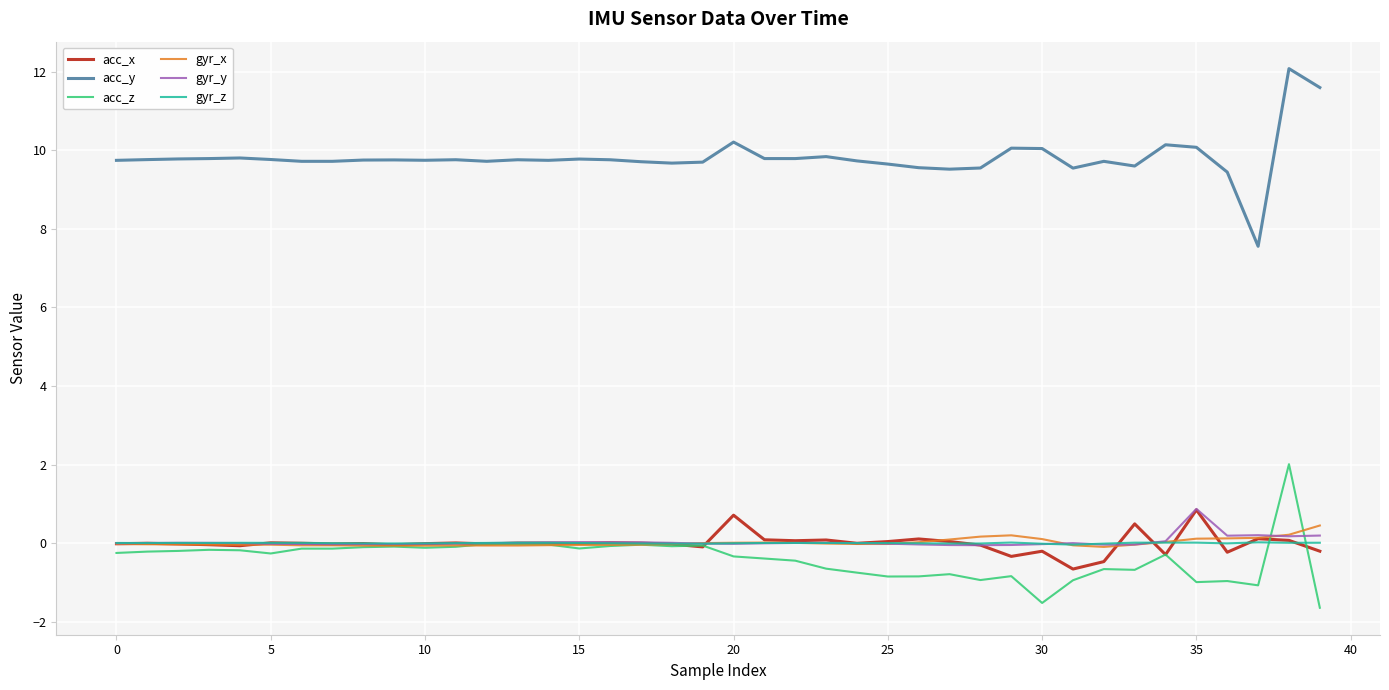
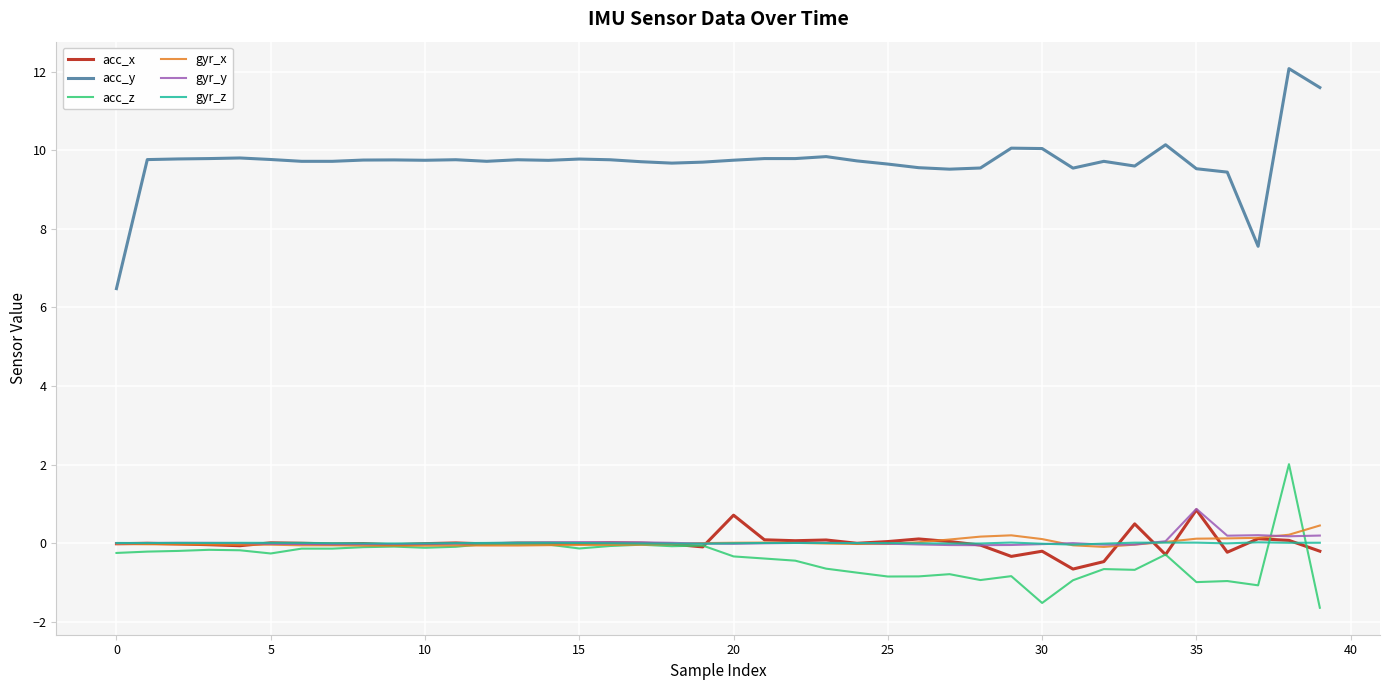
acc_y, 0: 9.7 -> 6.5
acc_y, 20: 10.2 -> 9.7
acc_y, 35: 10.1 -> 9.5
